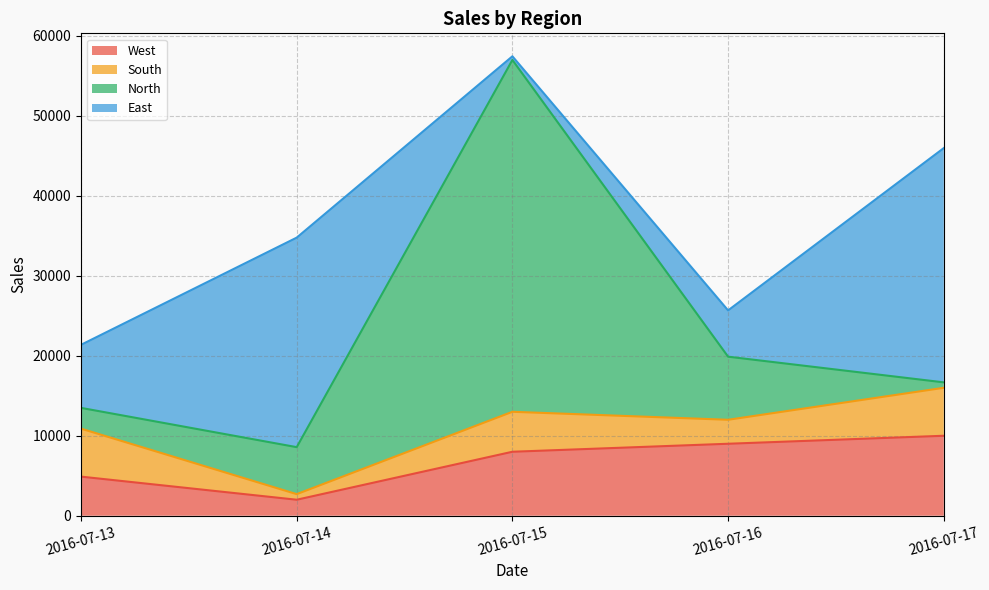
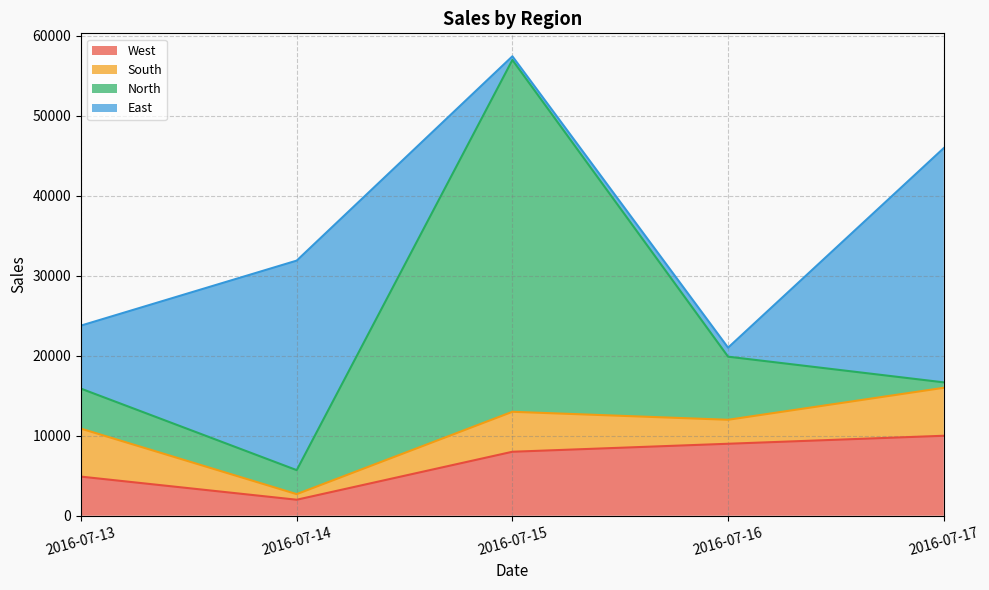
North, 2016-07-13: 3000 -> 5000
North, 2016-07-14: 6000 -> 3000
East, 2016-07-16: 6000 -> 1000
